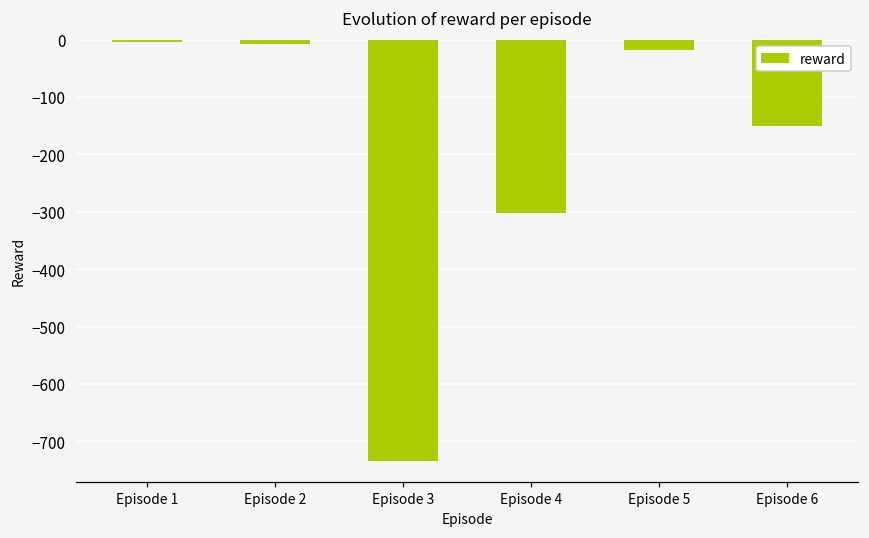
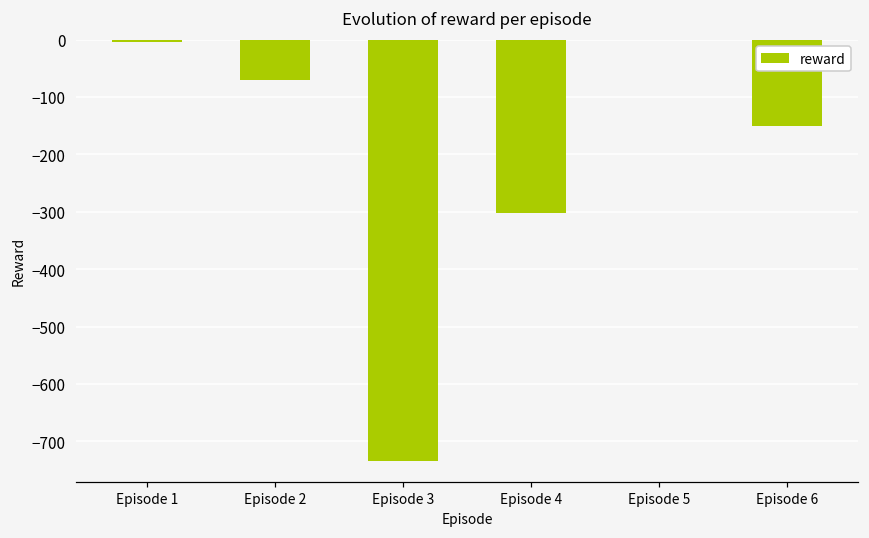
Episode 2: -10 -> -70
Episode 5: -20 -> 0
